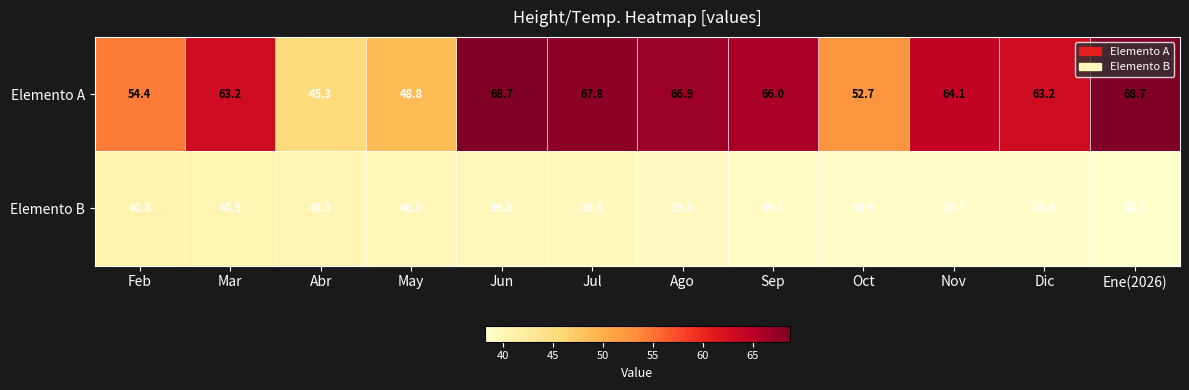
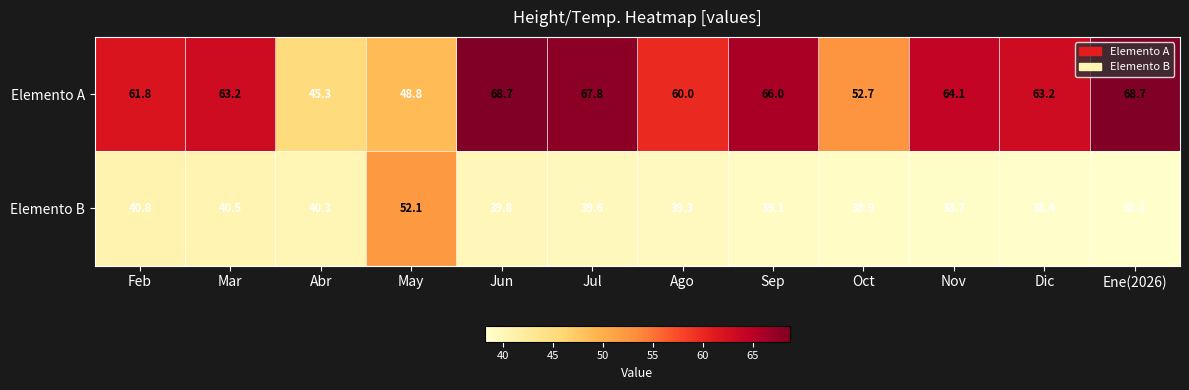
Elemento A, Feb: 54.4 -> 61.8
Elemento A, Ago: 66.9 -> 60.0
Elemento B, May: 40.0 -> 52.1
